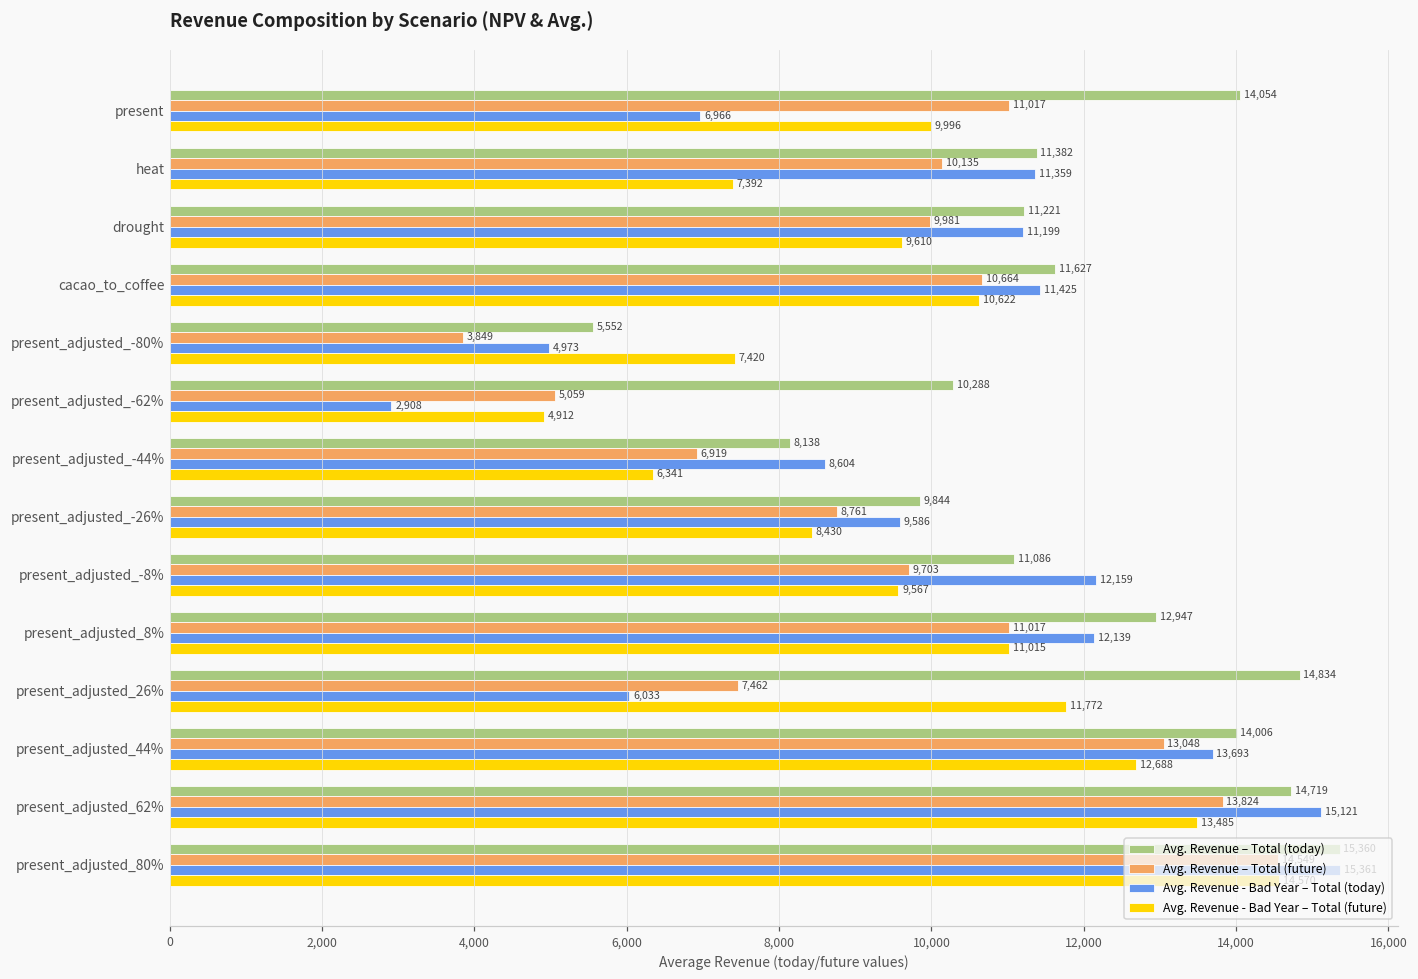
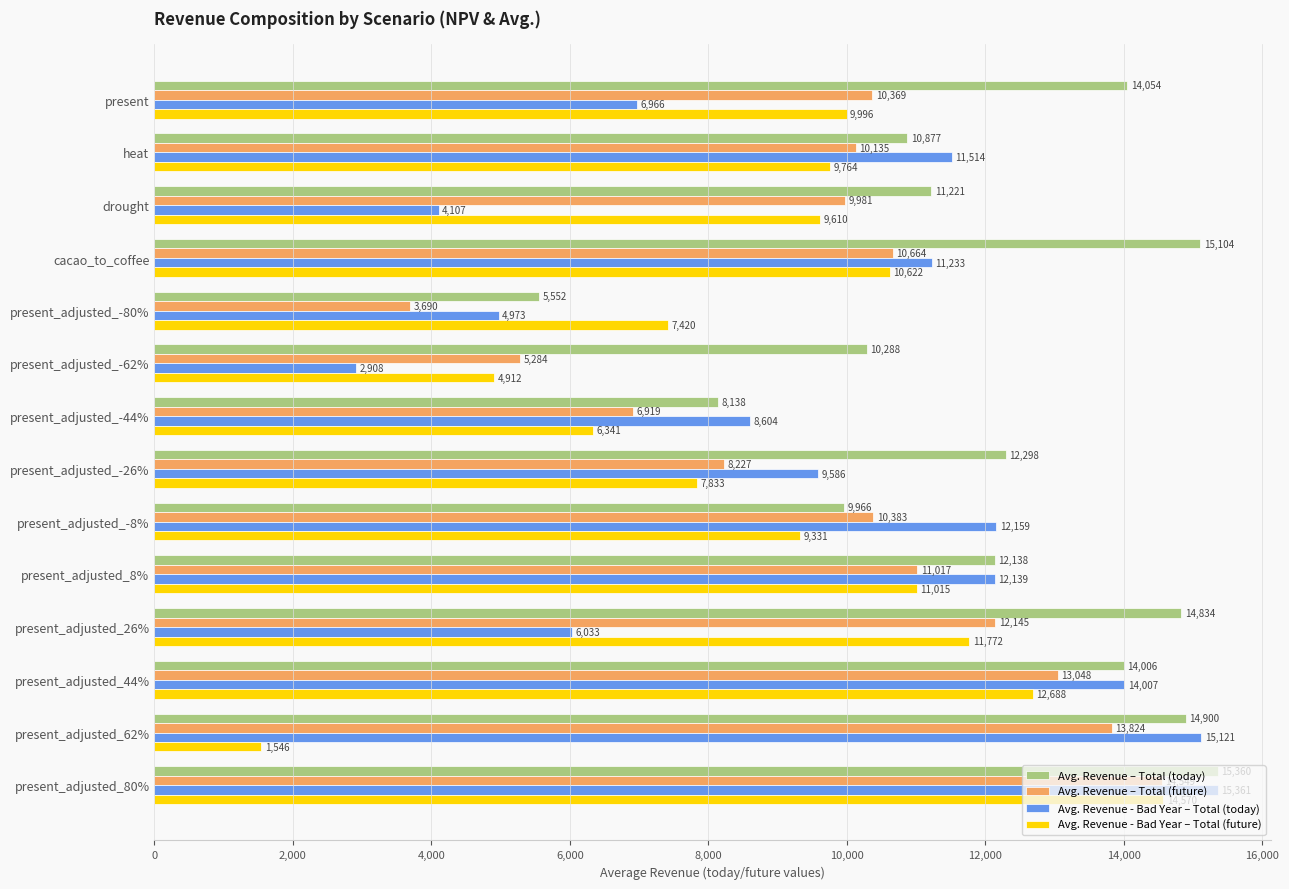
Avg. Revenue – Total (future), present: 11,017 -> 10,369
Avg. Revenue – Total (today), heat: 11,382 -> 10,877
Avg. Revenue - Bad Year – Total (today), heat: 11,359 -> 11,514
Avg. Revenue - Bad Year – Total (future), heat: 7,392 -> 9,764
Avg. Revenue - Bad Year – Total (today), drought: 11,199 -> 4,107
Avg. Revenue – Total (today), cacao_to_coffee: 11,627 -> 15,104
Avg. Revenue - Bad Year – Total (today), cacao_to_coffee: 11,425 -> 11,233
Avg. Revenue – Total (future), present_adjusted_-80%: 3,849 -> 3,690
Avg. Revenue – Total (future), present_adjusted_-62%: 5,059 -> 5,284
Avg. Revenue – Total (today), present_adjusted_-26%: 9,844 -> 12,298
Avg. Revenue – Total (future), present_adjusted_-26%: 8,761 -> 8,227
Avg. Revenue - Bad Year – Total (future), present_adjusted_-26%: 8,430 -> 7,833
Avg. Revenue – Total (today), present_adjusted_-8%: 11,086 -> 9,966
Avg. Revenue – Total (future), present_adjusted_-8%: 9,703 -> 10,383
Avg. Revenue - Bad Year – Total (future), present_adjusted_-8%: 9,567 -> 9,331
Avg. Revenue – Total (today), present_adjusted_8%: 12,947 -> 12,138
Avg. Revenue – Total (future), present_adjusted_26%: 7,462 -> 12,145
Avg. Revenue - Bad Year – Total (today), present_adjusted_44%: 13,693 -> 14,007
Avg. Revenue – Total (today), present_adjusted_62%: 14,719 -> 14,900
Avg. Revenue - Bad Year – Total (future), present_adjusted_62%: 13,485 -> 1,546
